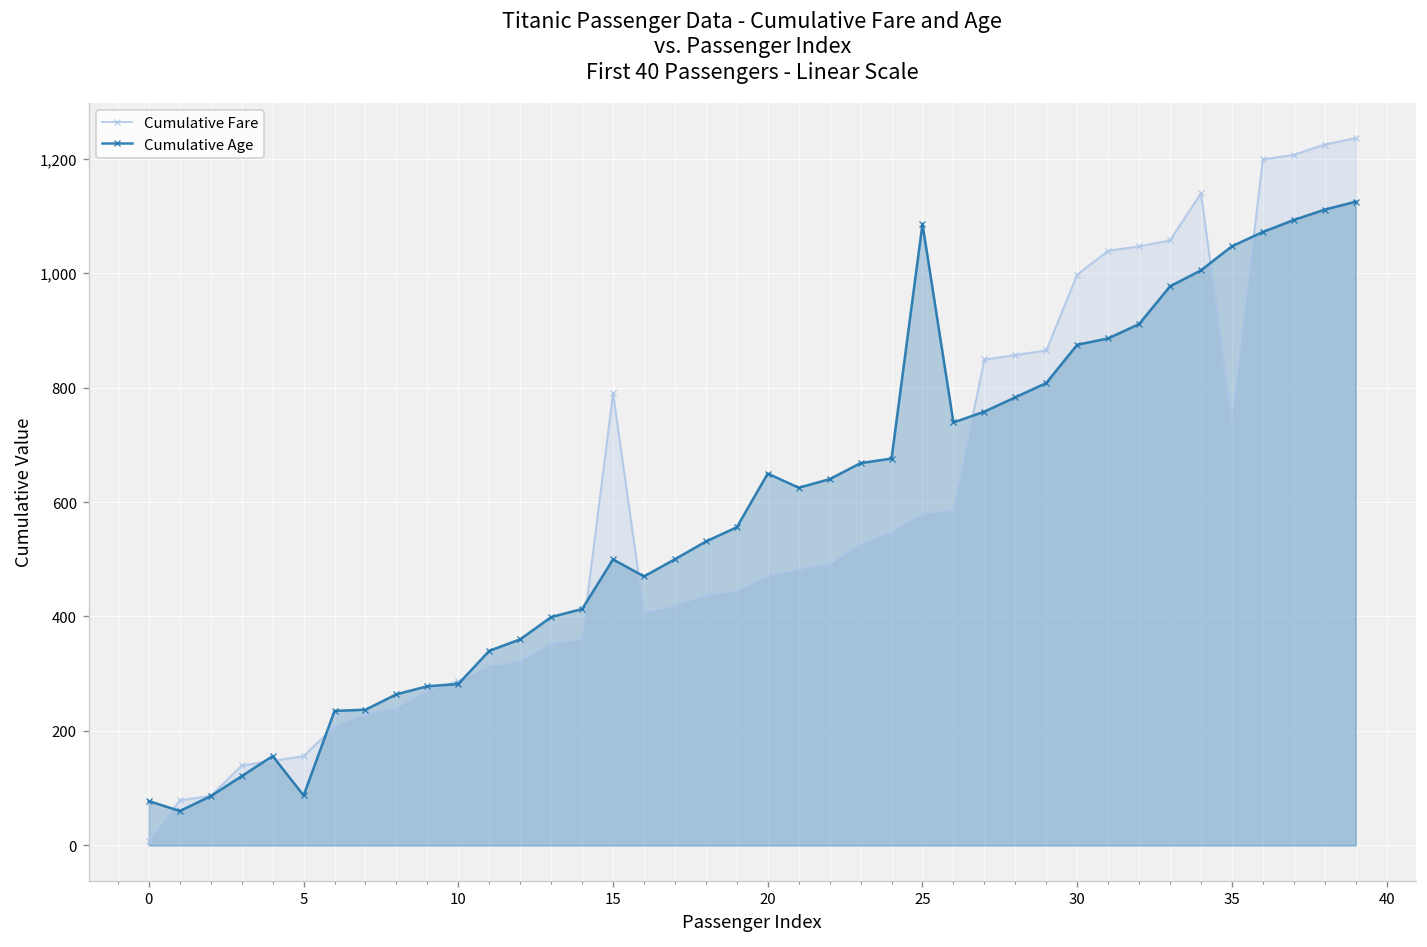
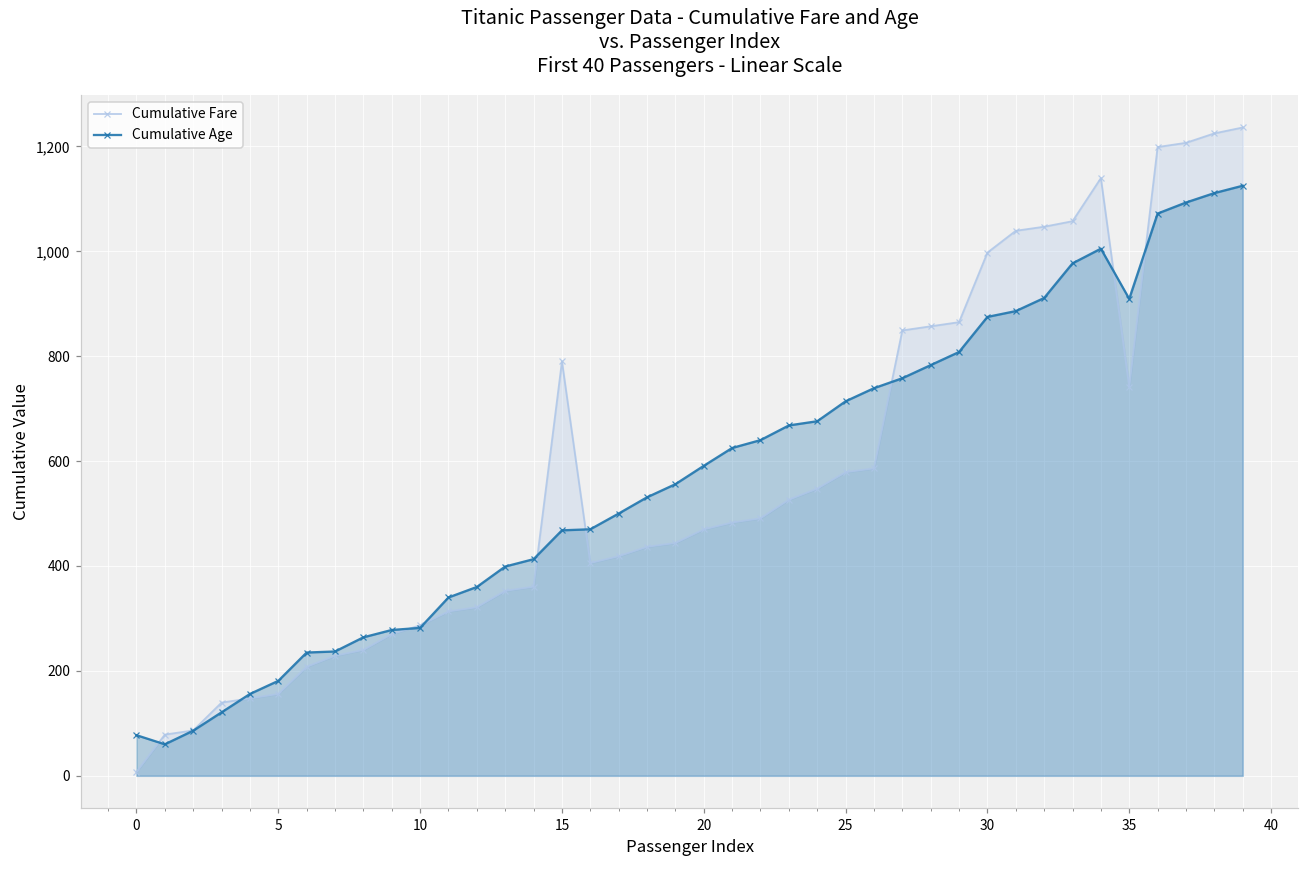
Cumulative Age, 5: 90 -> 180
Cumulative Age, 15: 500 -> 470
Cumulative Age, 20: 650 -> 590
Cumulative Age, 25: 1,090 -> 710
Cumulative Age, 35: 1,050 -> 910
